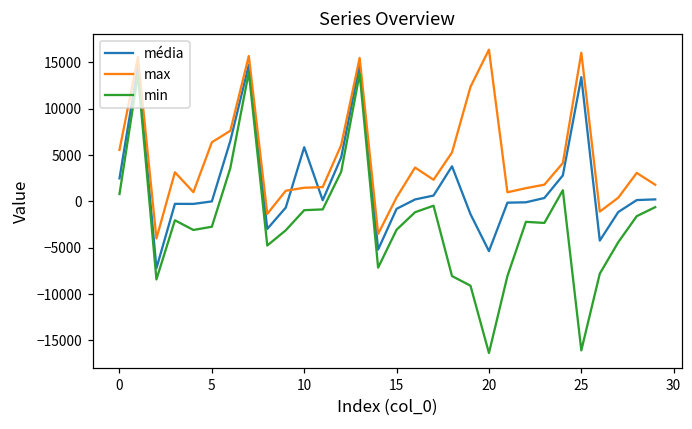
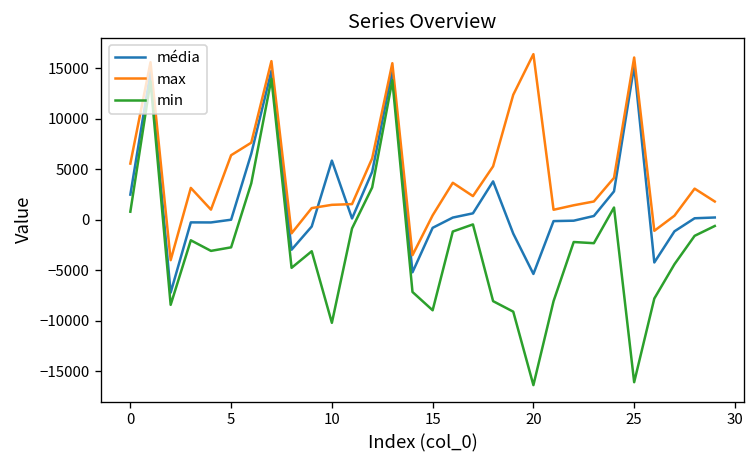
min, 10: -1000 -> -10000
min, 15: -3000 -> -9000
média, 25: 13000 -> 15000
